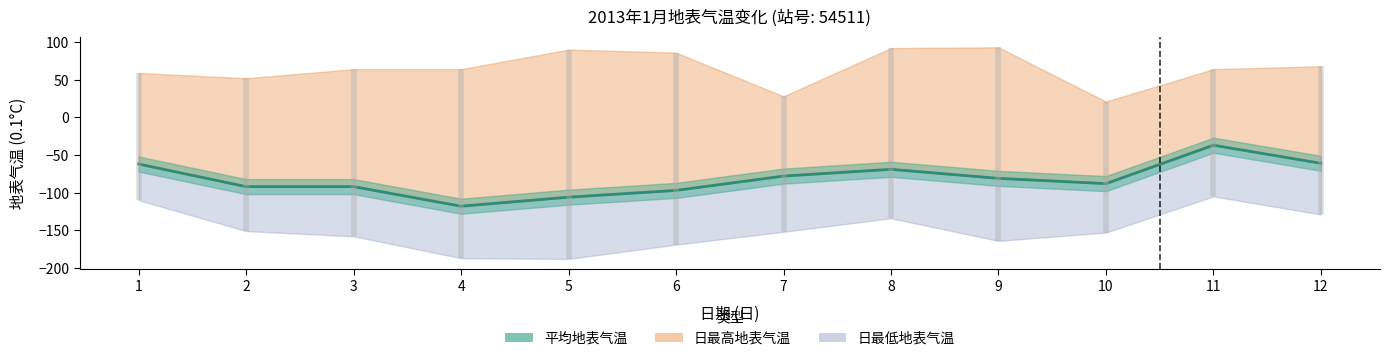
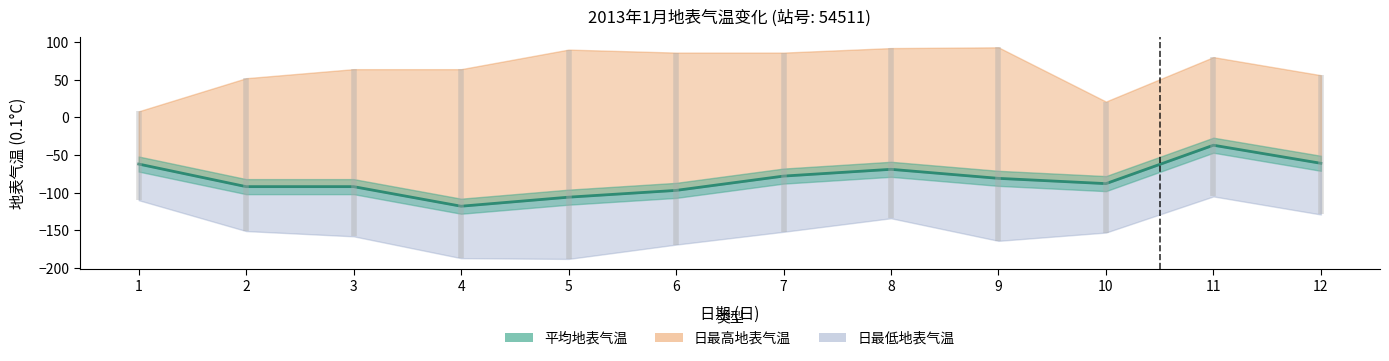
日最高地表气温, 1: 60 -> 10
日最高地表气温, 7: 30 -> 90
日最高地表气温, 11: 60 -> 80
日最高地表气温, 12: 70 -> 60
